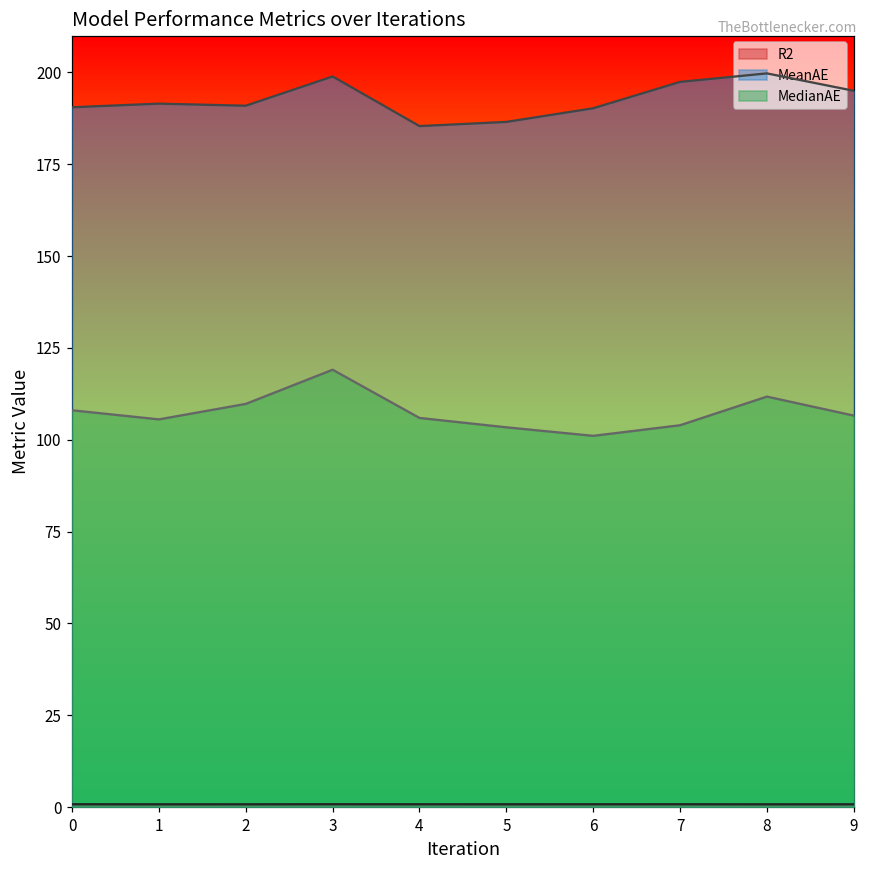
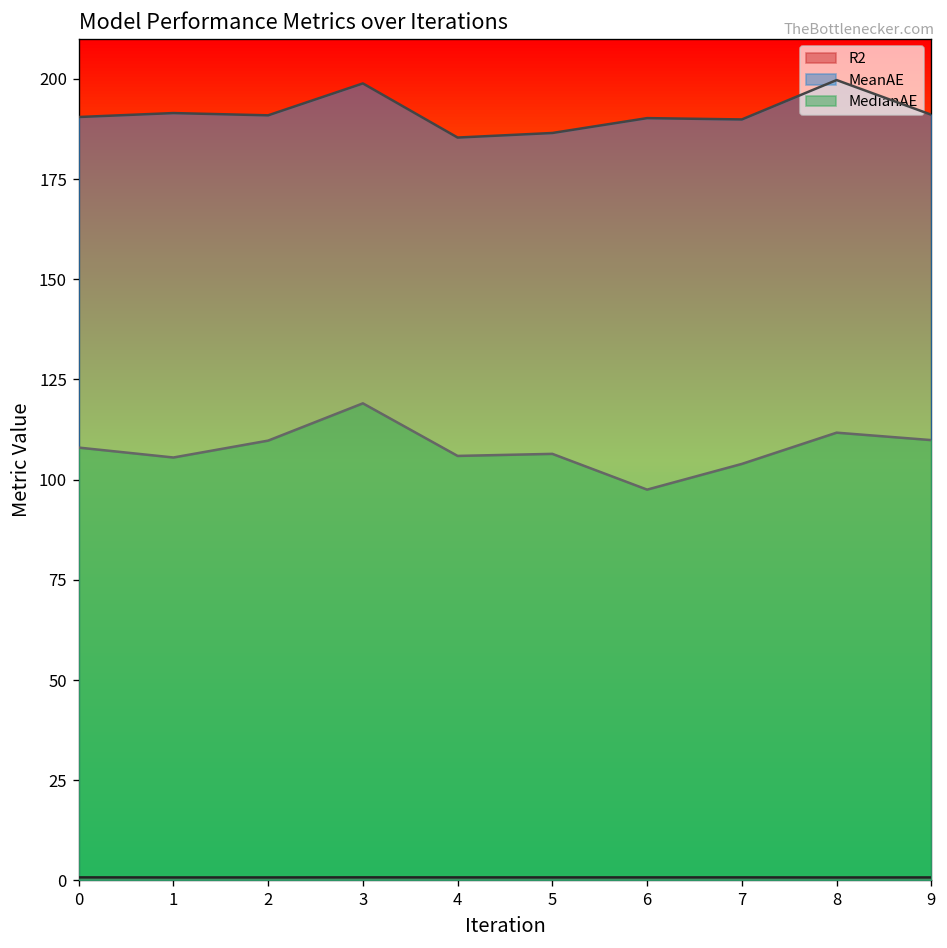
MedianAE, 5: 103 -> 106
MedianAE, 6: 101 -> 98
MeanAE, 7: 197 -> 190
MeanAE, 9: 195 -> 191
MedianAE, 9: 107 -> 110
